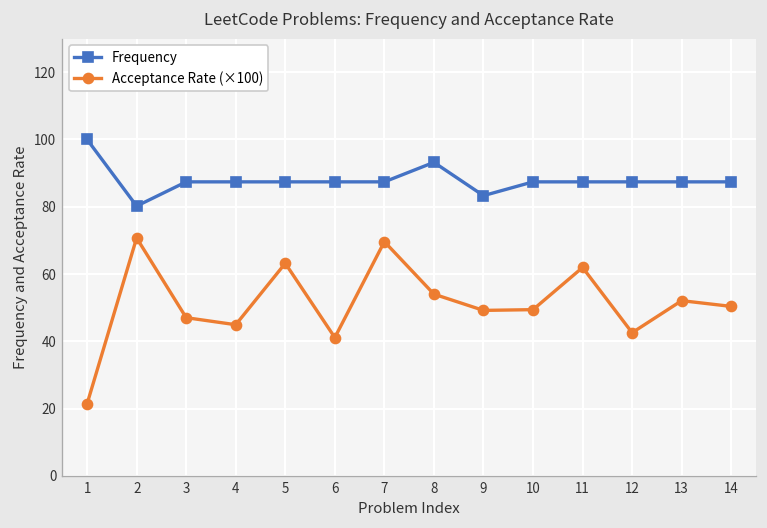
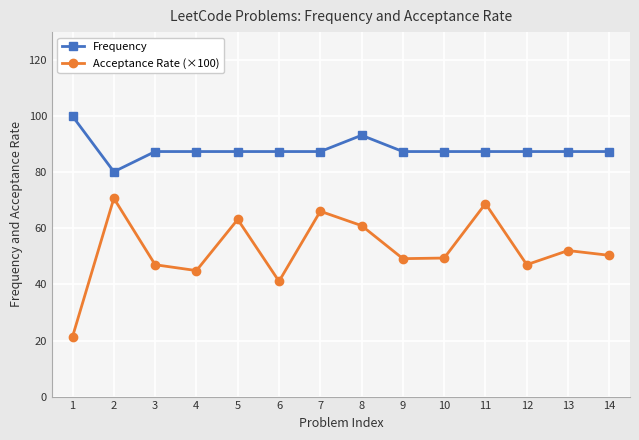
Acceptance Rate (×100), 7: 70 -> 66
Acceptance Rate (×100), 8: 54 -> 61
Frequency, 9: 83 -> 87
Acceptance Rate (×100), 11: 62 -> 69
Acceptance Rate (×100), 12: 43 -> 47
